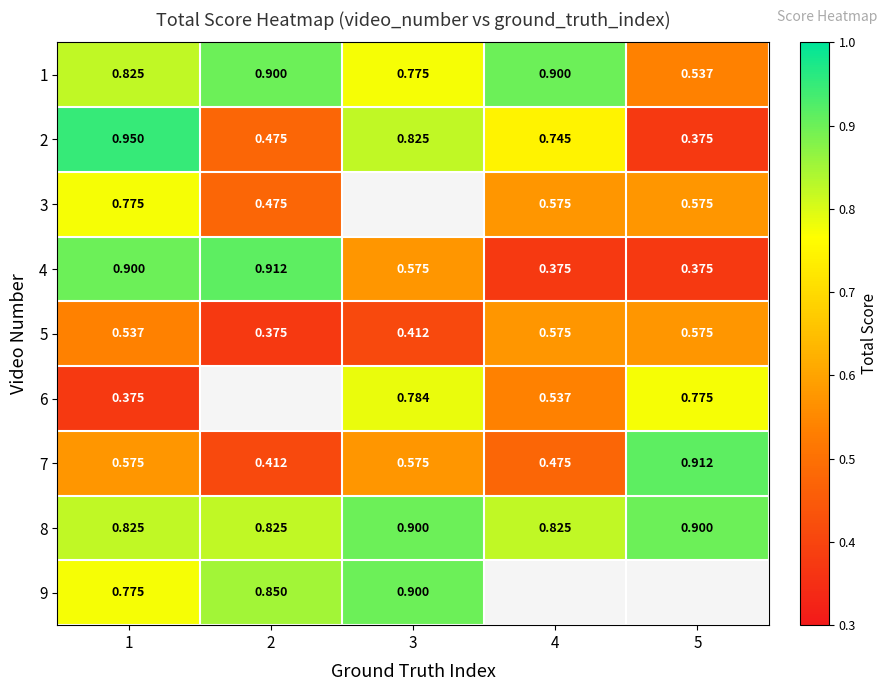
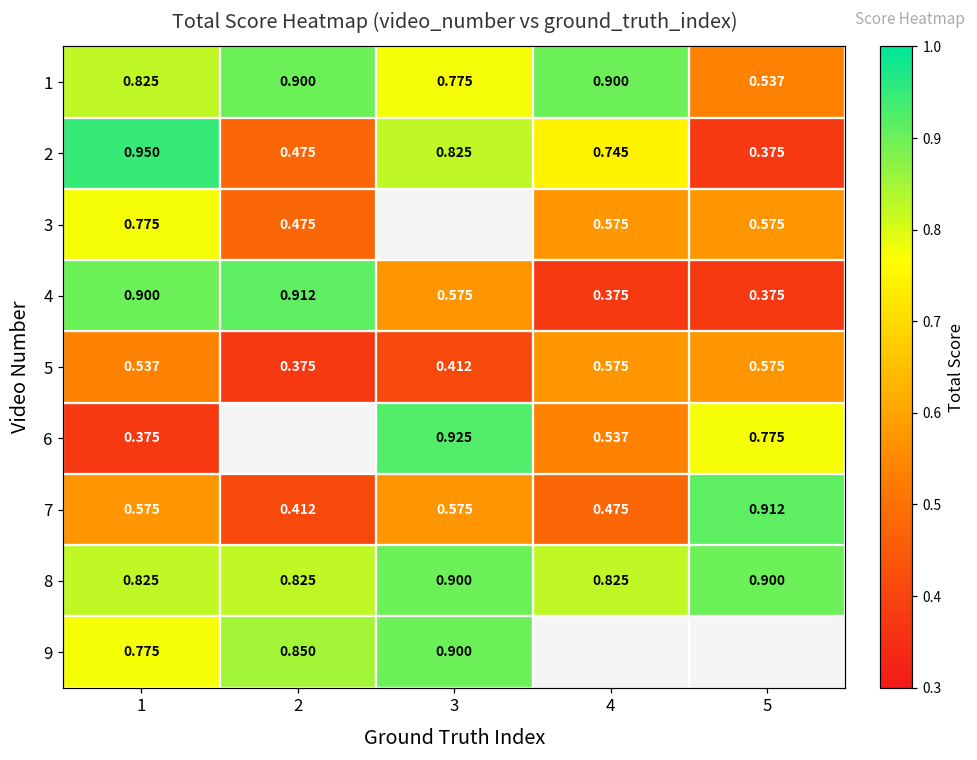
6, 3: 0.784 -> 0.925
